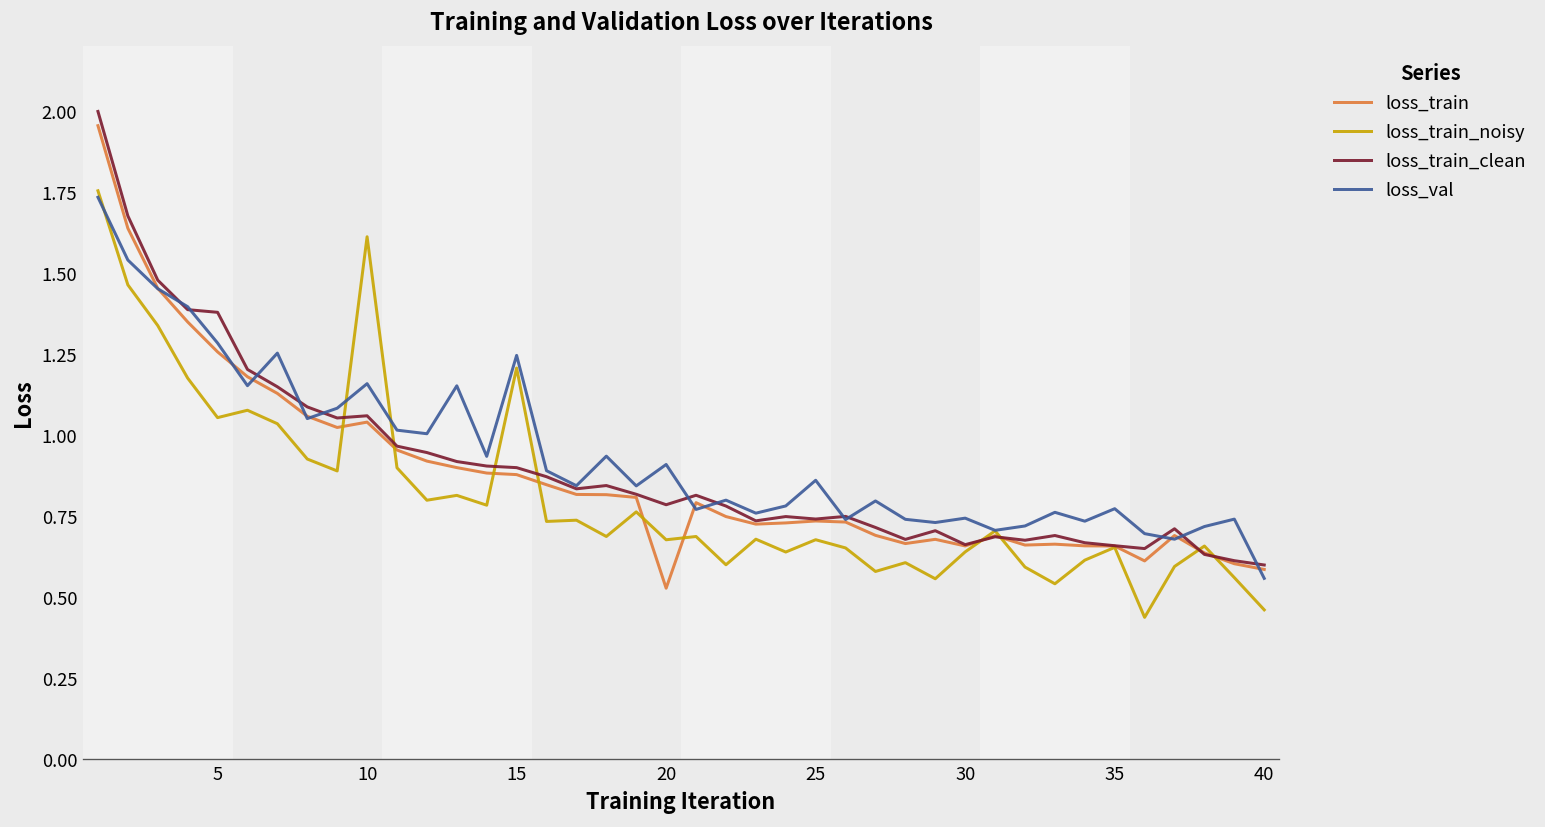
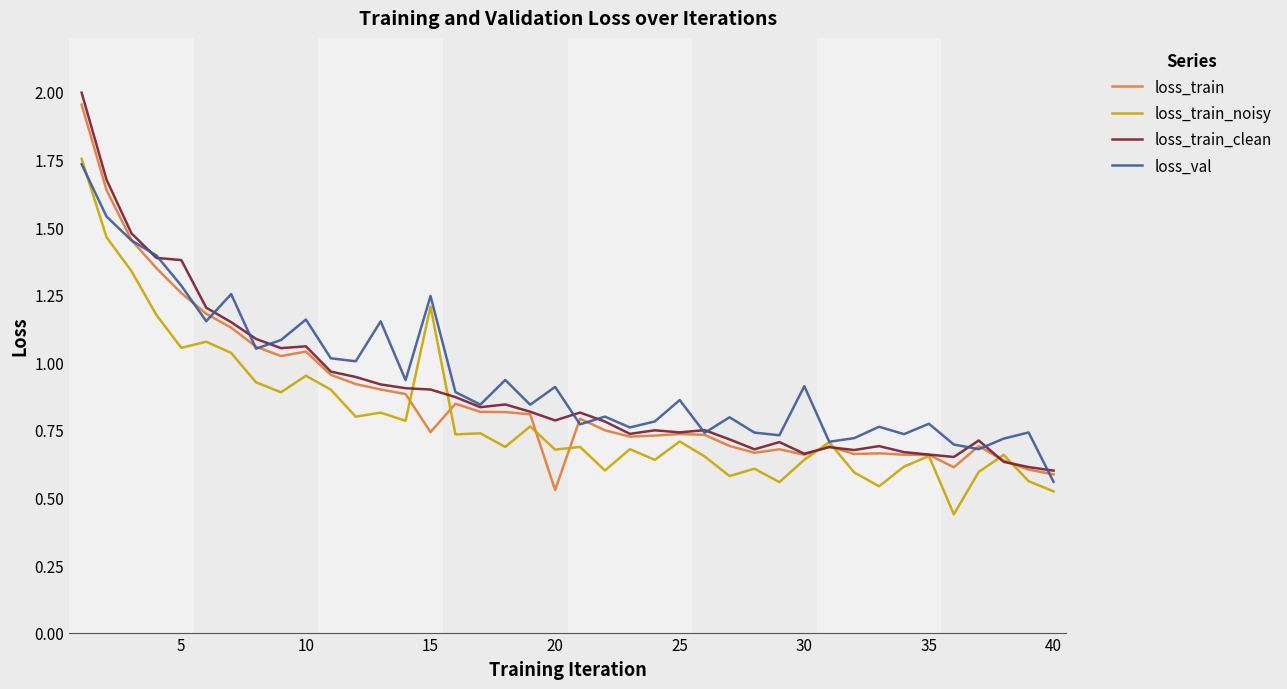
loss_train_noisy, 10: 1.61 -> 0.95
loss_train, 15: 0.88 -> 0.74
loss_train_noisy, 25: 0.68 -> 0.71
loss_val, 30: 0.74 -> 0.91
loss_train_noisy, 40: 0.46 -> 0.52
